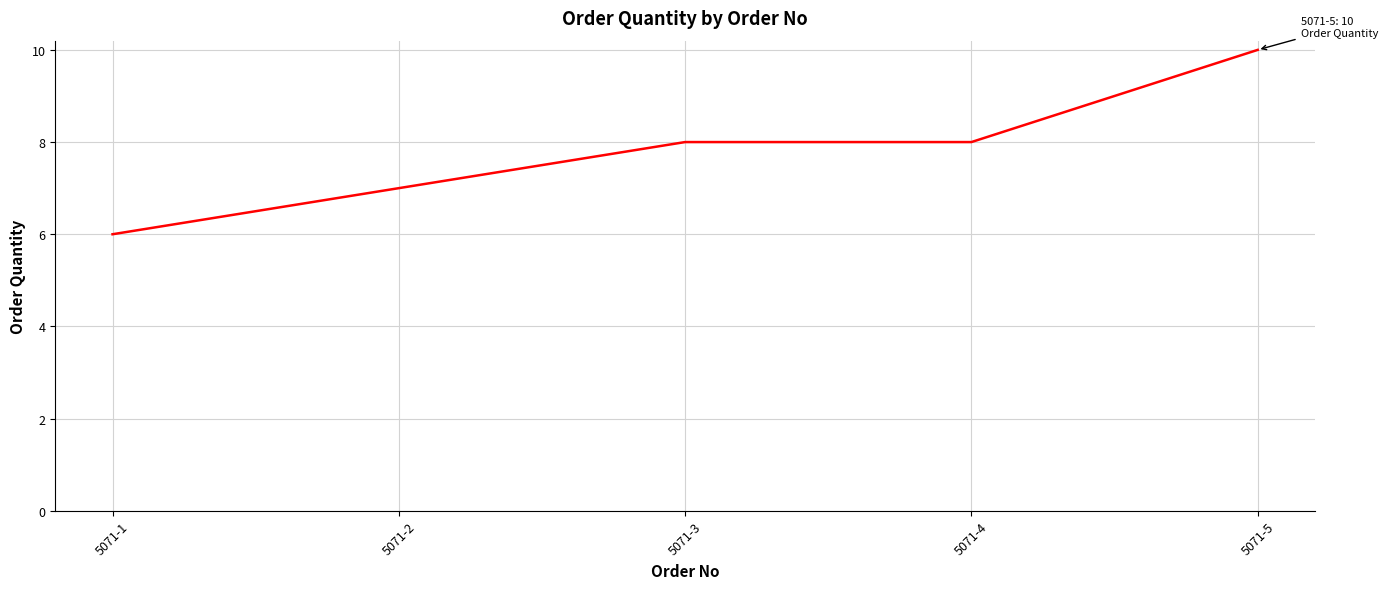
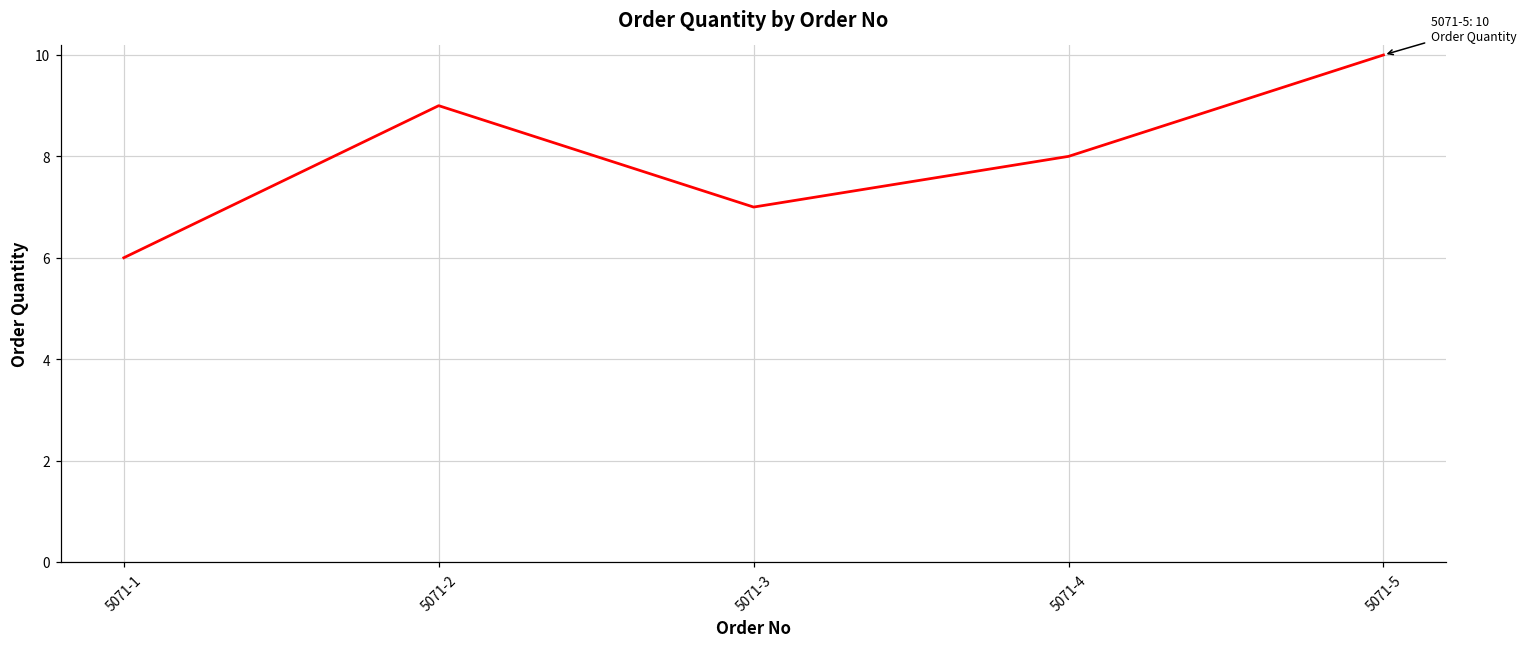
5071-2: 7 -> 9
5071-3: 8 -> 7
